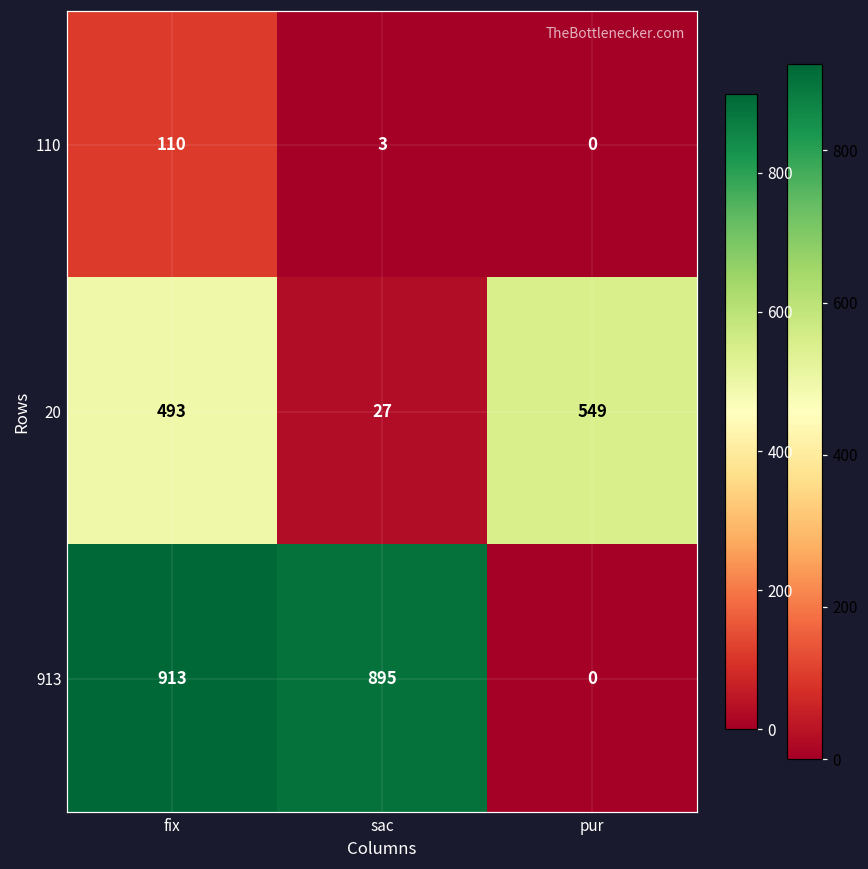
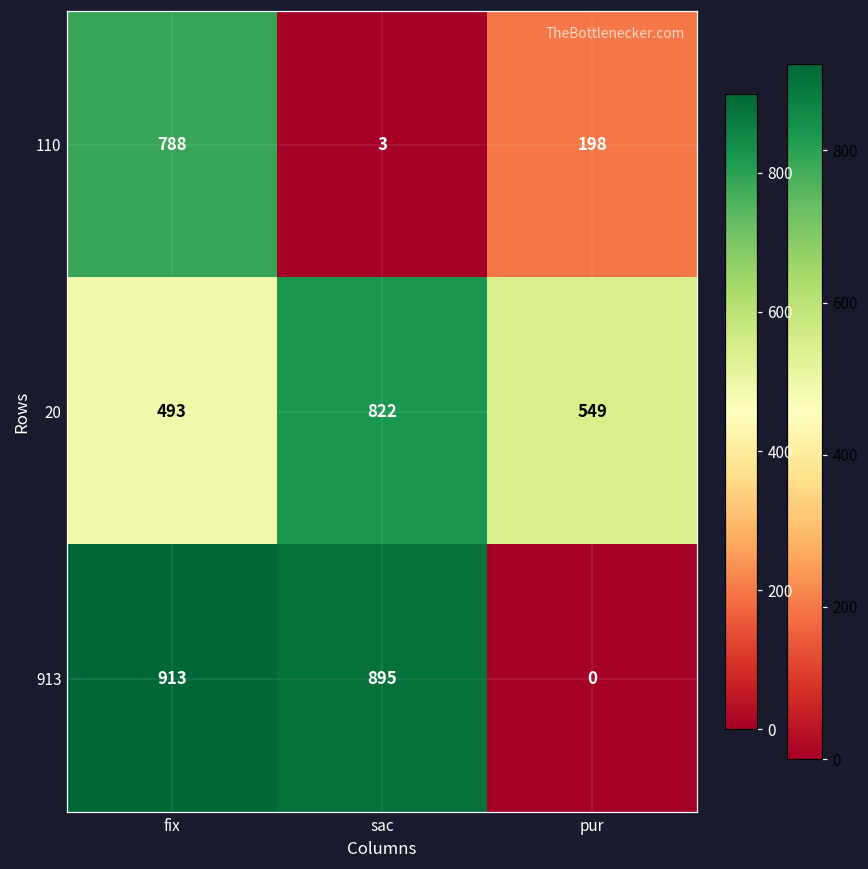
110, fix: 110 -> 788
110, pur: 0 -> 198
20, sac: 27 -> 822
